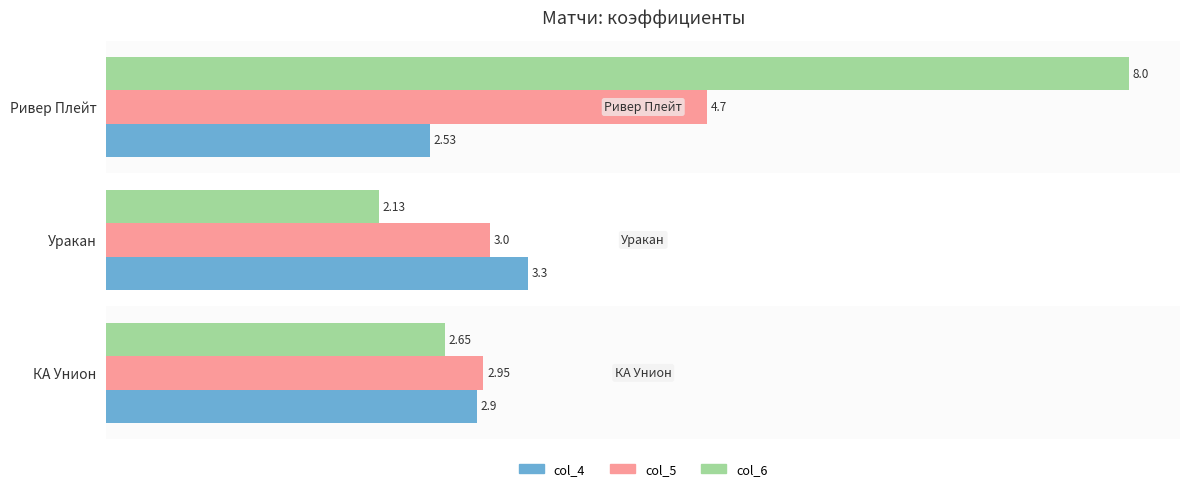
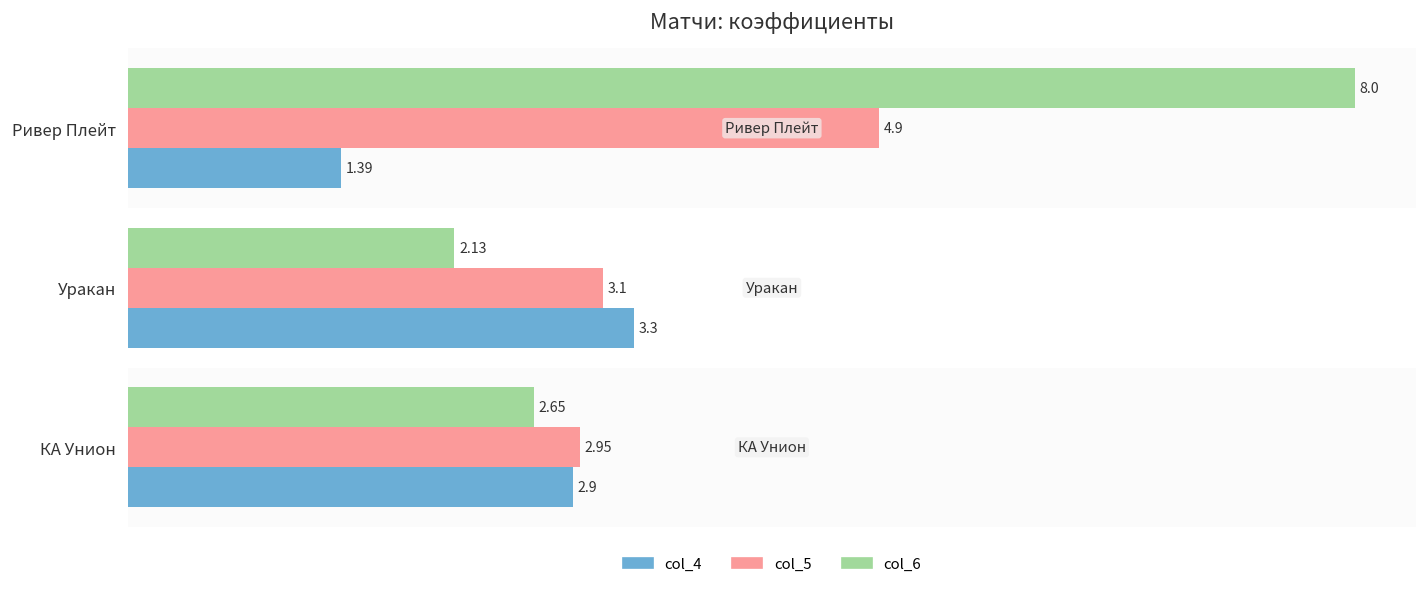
col_5, Ривер Плейт: 4.7 -> 4.9
col_4, Ривер Плейт: 2.53 -> 1.39
col_5, Уракан: 3.0 -> 3.1
